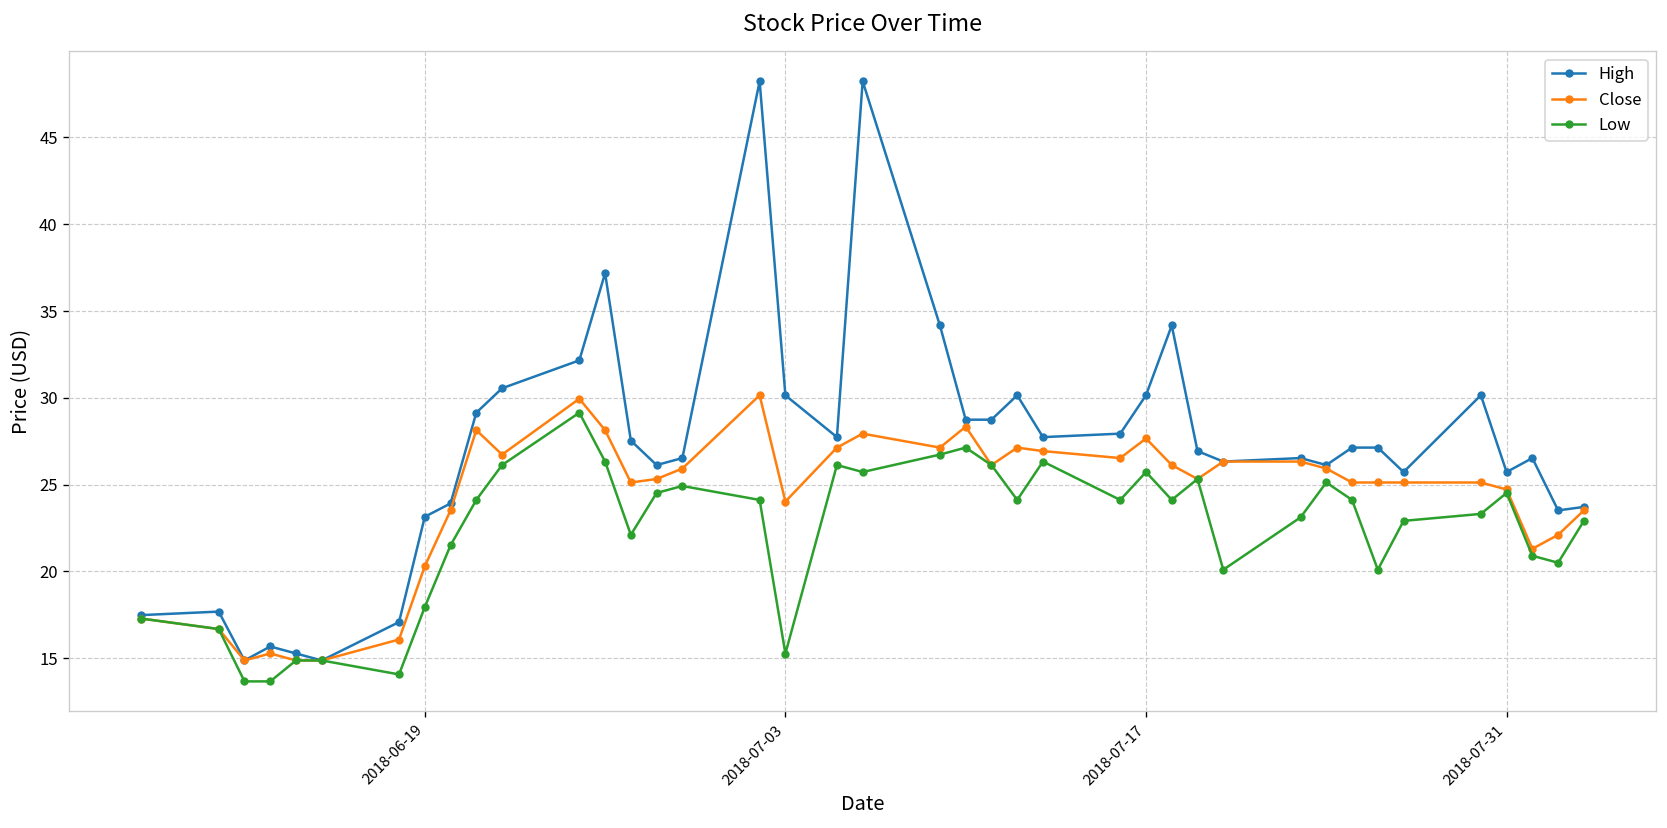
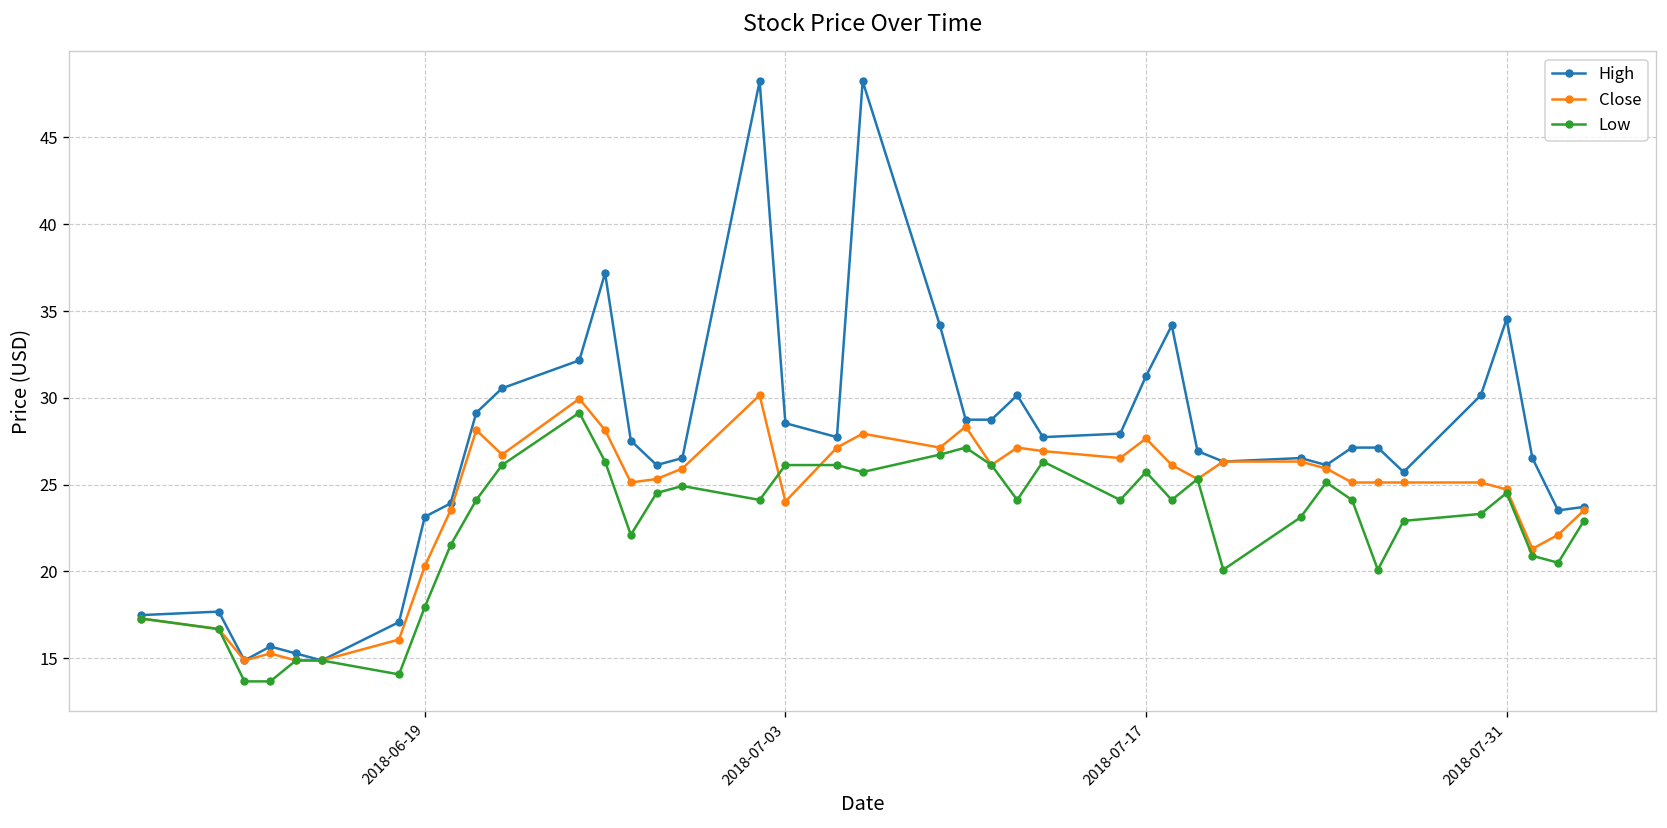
High, 2018-07-03: 30.1 -> 28.5
Low, 2018-07-03: 15.3 -> 26.1
High, 2018-07-17: 30.2 -> 31.3
High, 2018-07-31: 25.7 -> 34.5
